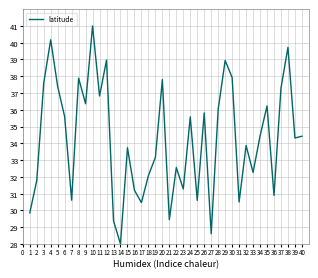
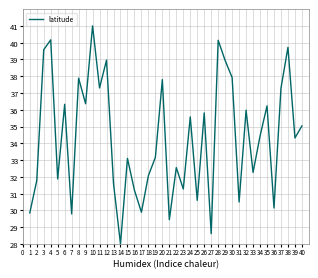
3: 37.6 -> 39.6
5: 37.4 -> 31.9
6: 35.6 -> 36.3
7: 30.6 -> 29.8
11: 36.8 -> 37.3
13: 29.4 -> 31.6
15: 33.7 -> 33.1
17: 30.5 -> 29.9
28: 36.0 -> 40.1
32: 33.9 -> 36.0
36: 30.9 -> 30.1
40: 34.4 -> 35.0
